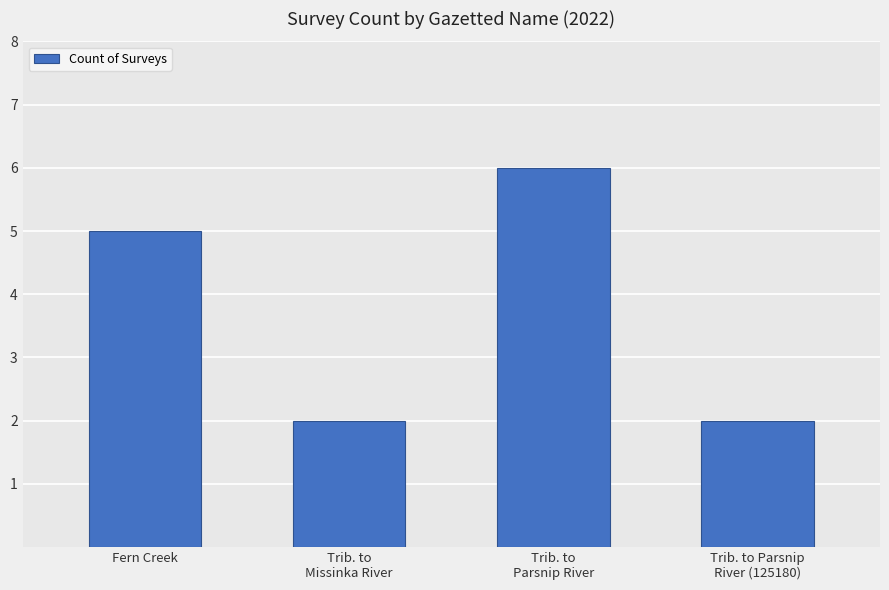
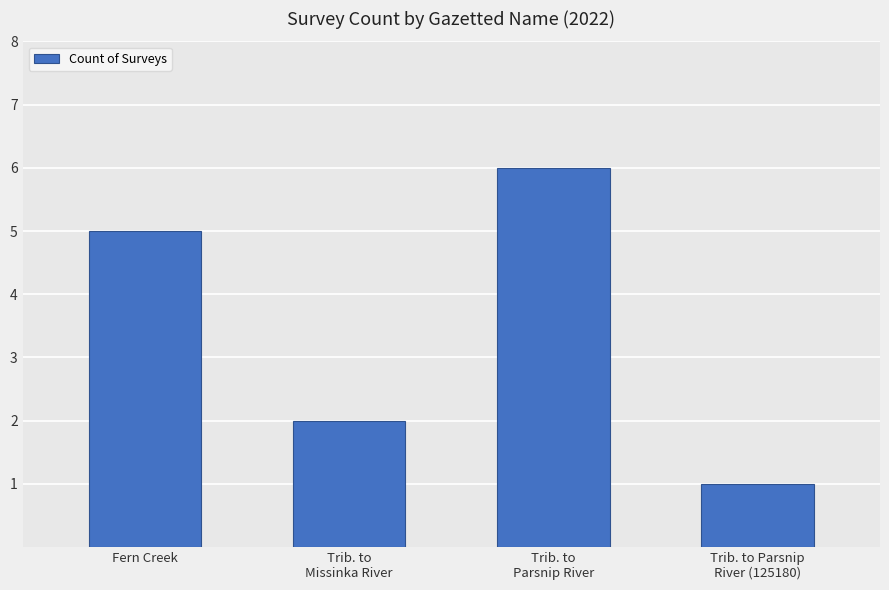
Trib. to Parsnip River (125180): 2 -> 1
